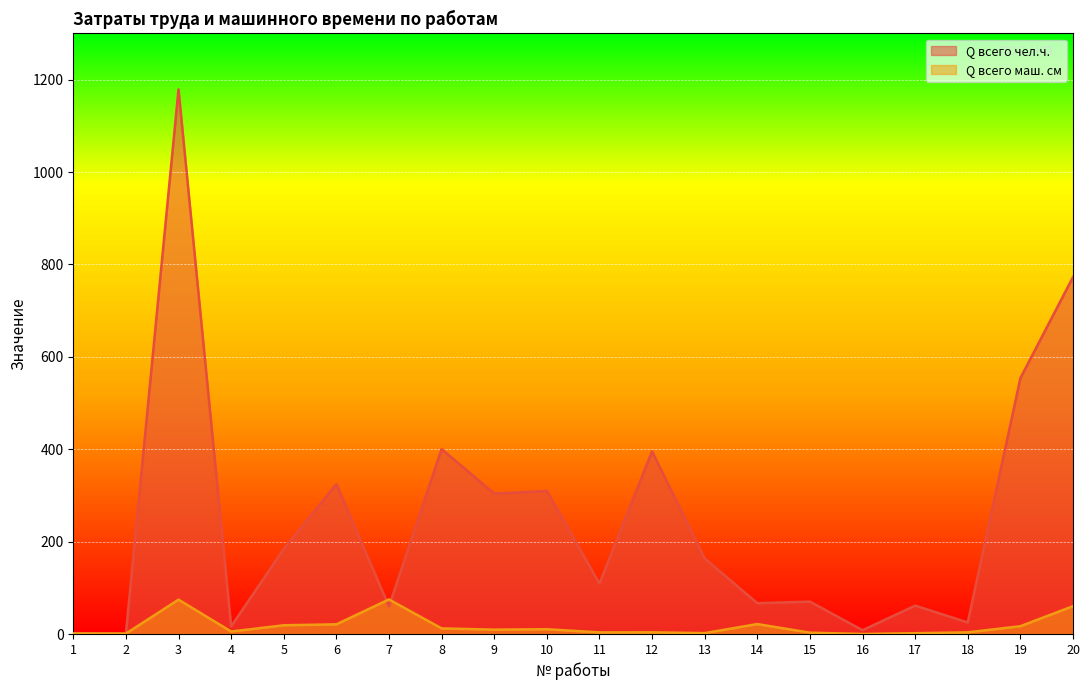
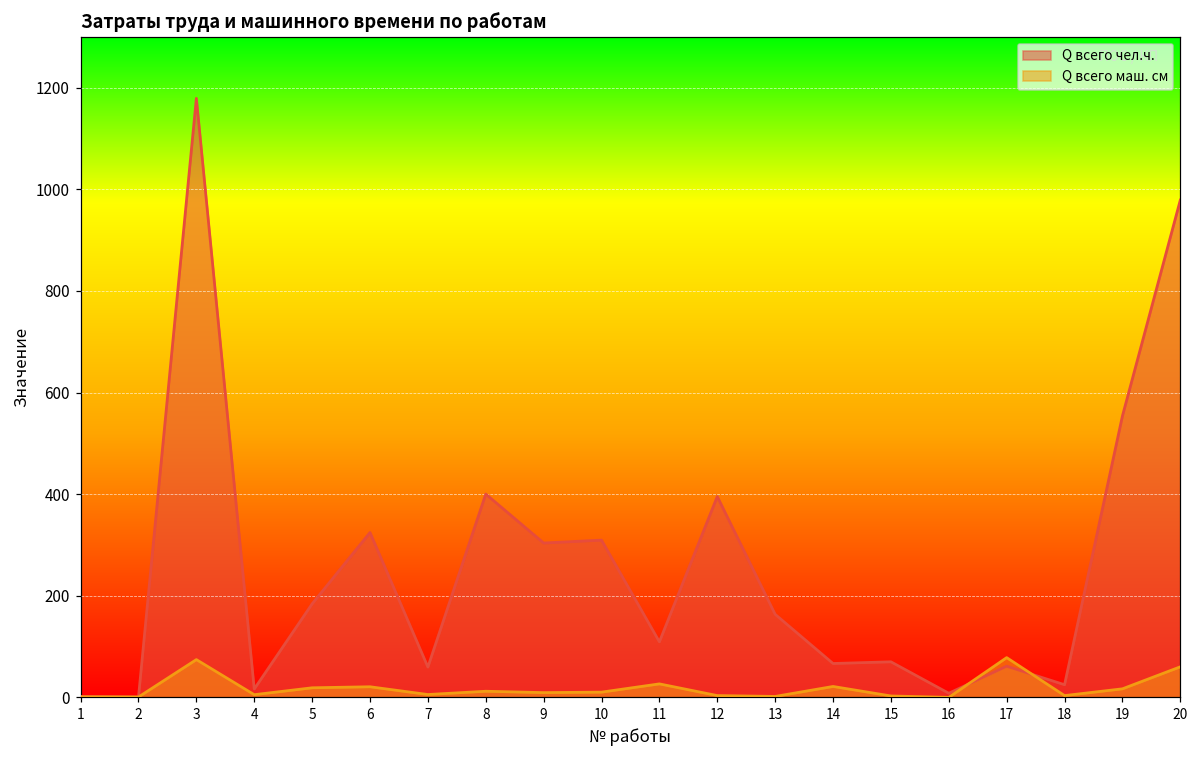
Q всего маш. см, 7: 70 -> 10
Q всего маш. см, 11: 0 -> 30
Q всего маш. см, 17: 0 -> 80
Q всего чел.ч., 20: 770 -> 980
